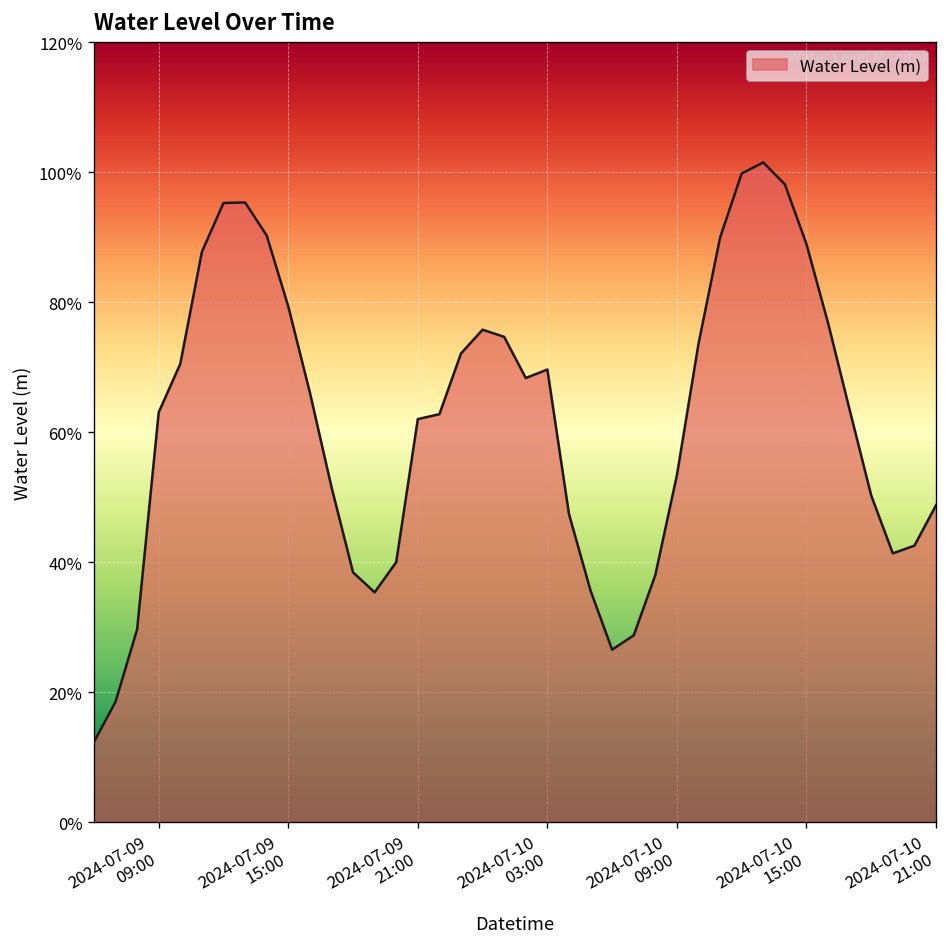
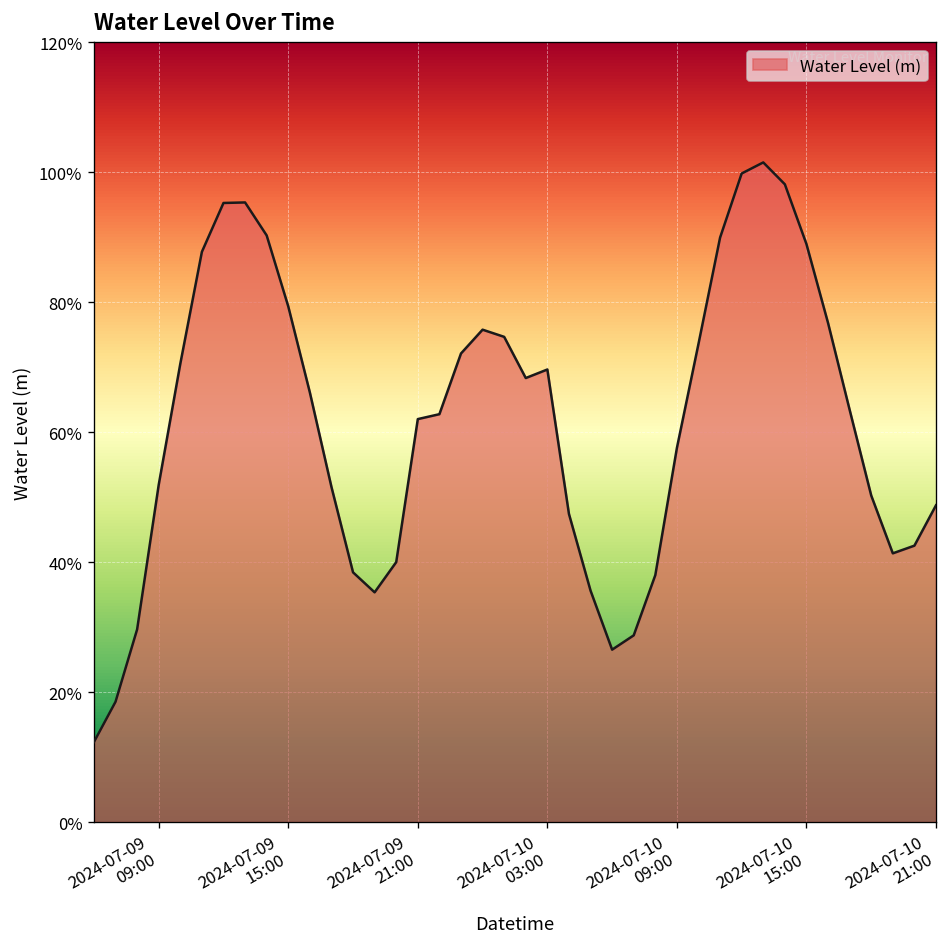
2024-07-09 09:00: 63% -> 52%
2024-07-10 09:00: 53% -> 58%
